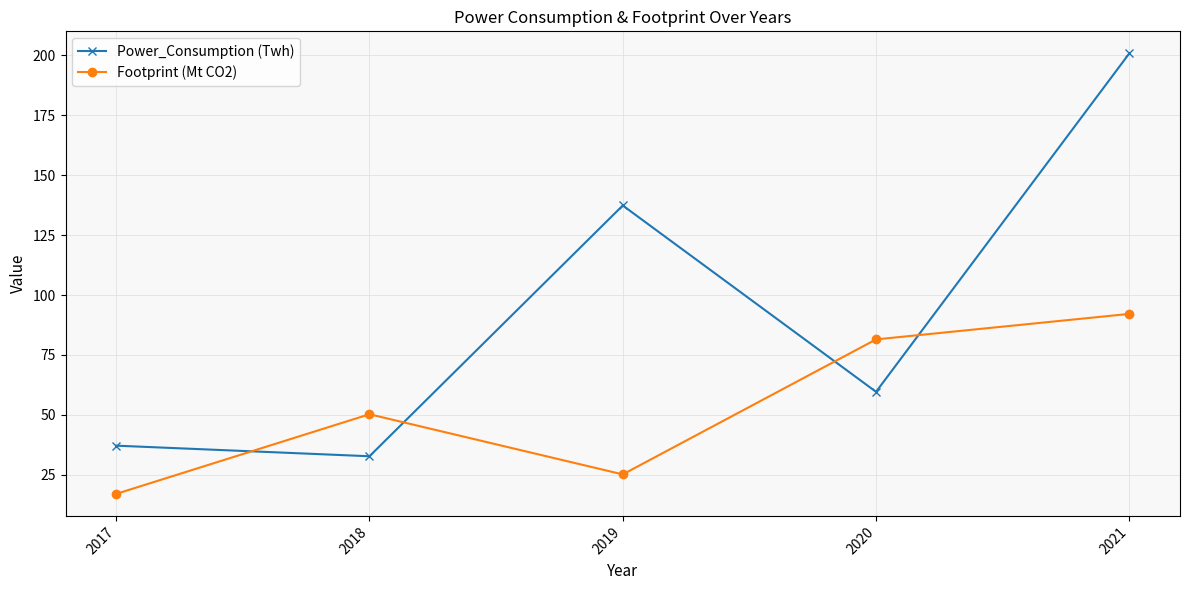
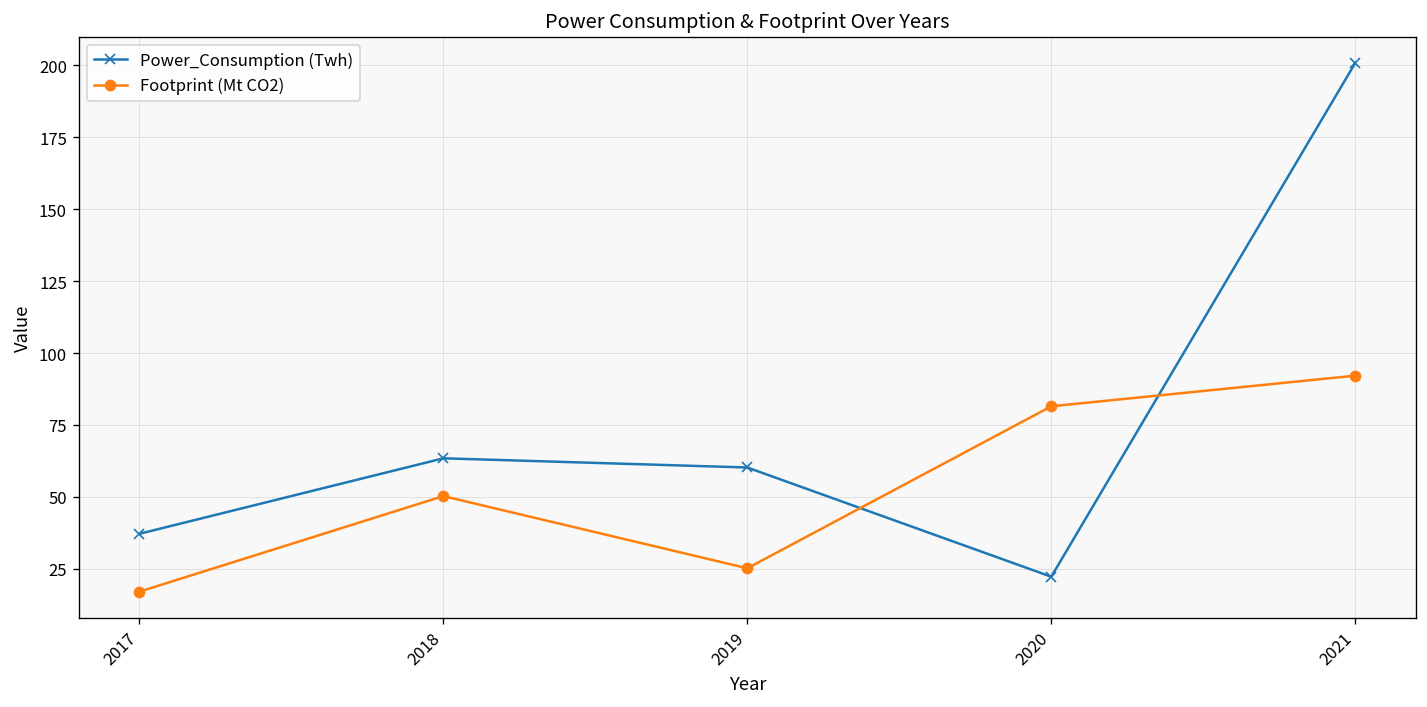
Power_Consumption (Twh), 2018: 33 -> 63
Power_Consumption (Twh), 2019: 137 -> 60
Power_Consumption (Twh), 2020: 60 -> 22
